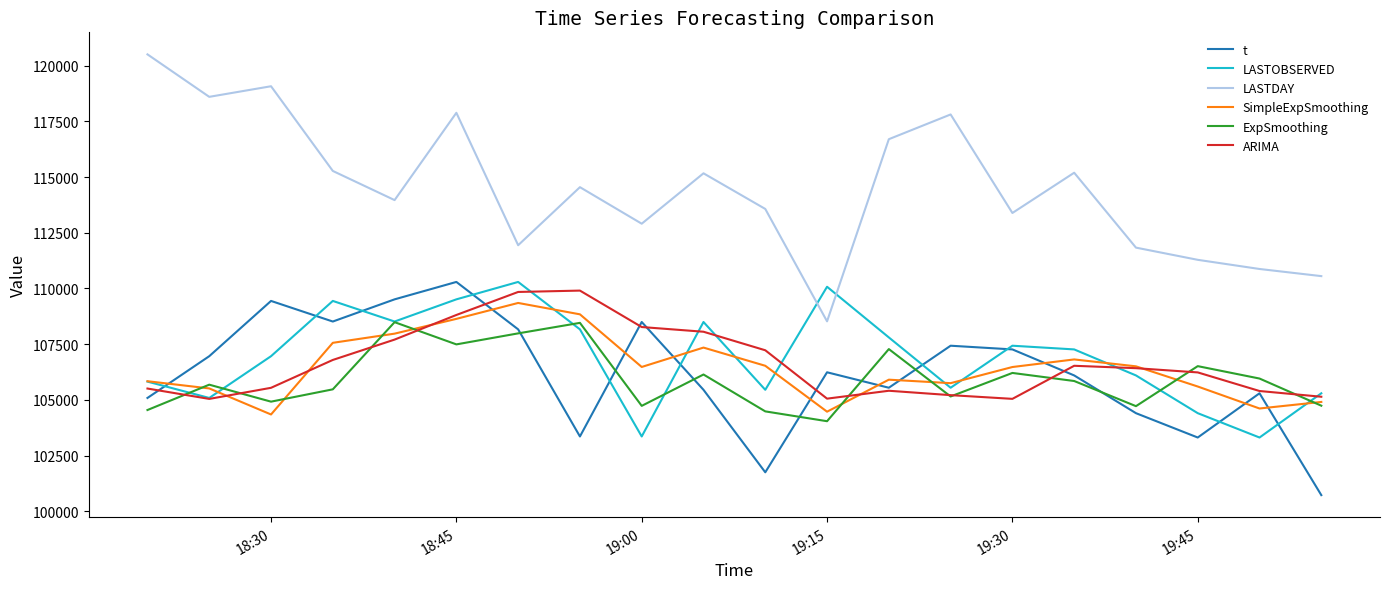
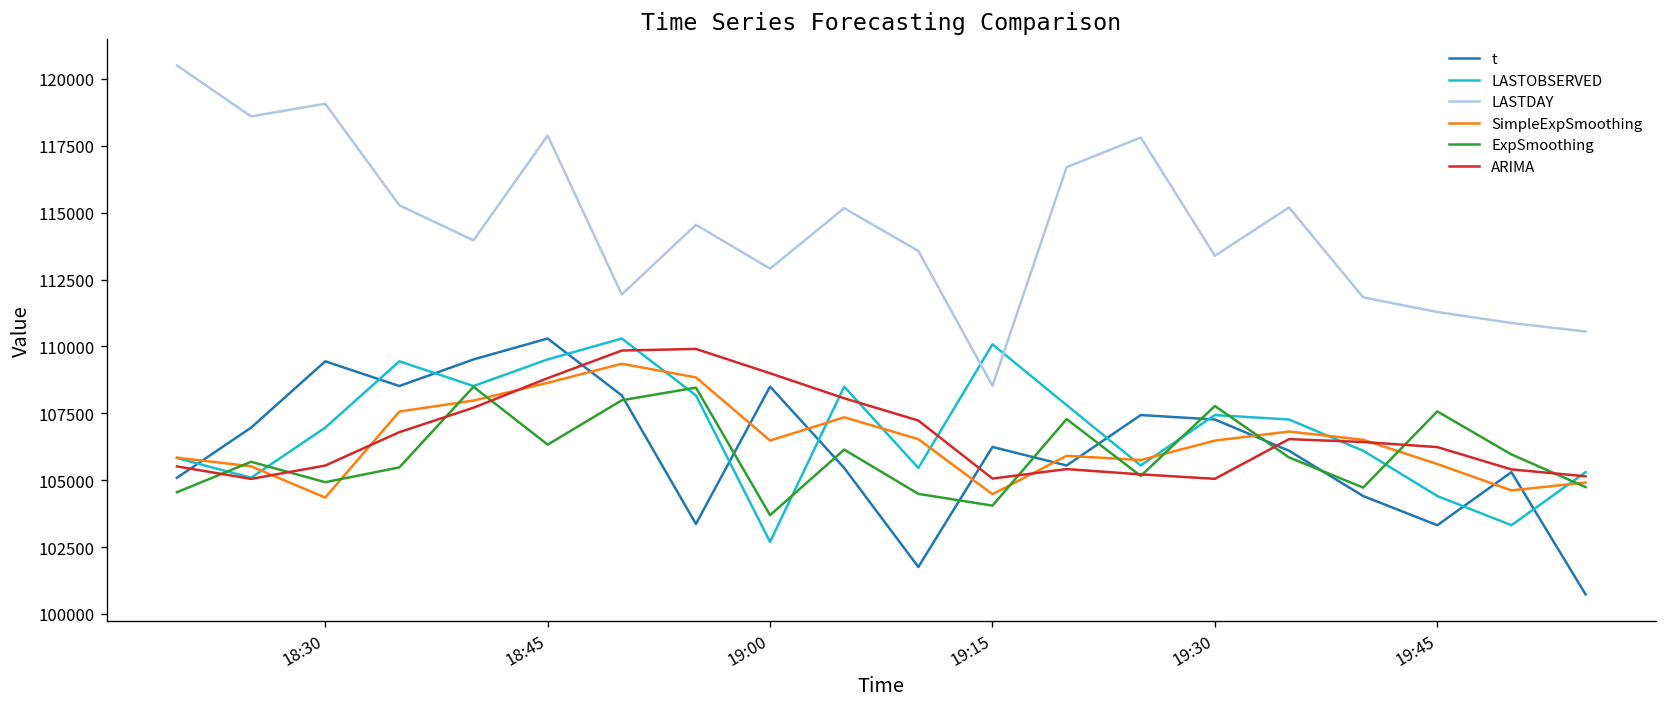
ExpSmoothing, 18:45: 107500 -> 106300
LASTOBSERVED, 19:00: 103400 -> 102700
ExpSmoothing, 19:00: 104700 -> 103700
ARIMA, 19:00: 108300 -> 109000
ExpSmoothing, 19:30: 106200 -> 107800
ExpSmoothing, 19:45: 106500 -> 107600
